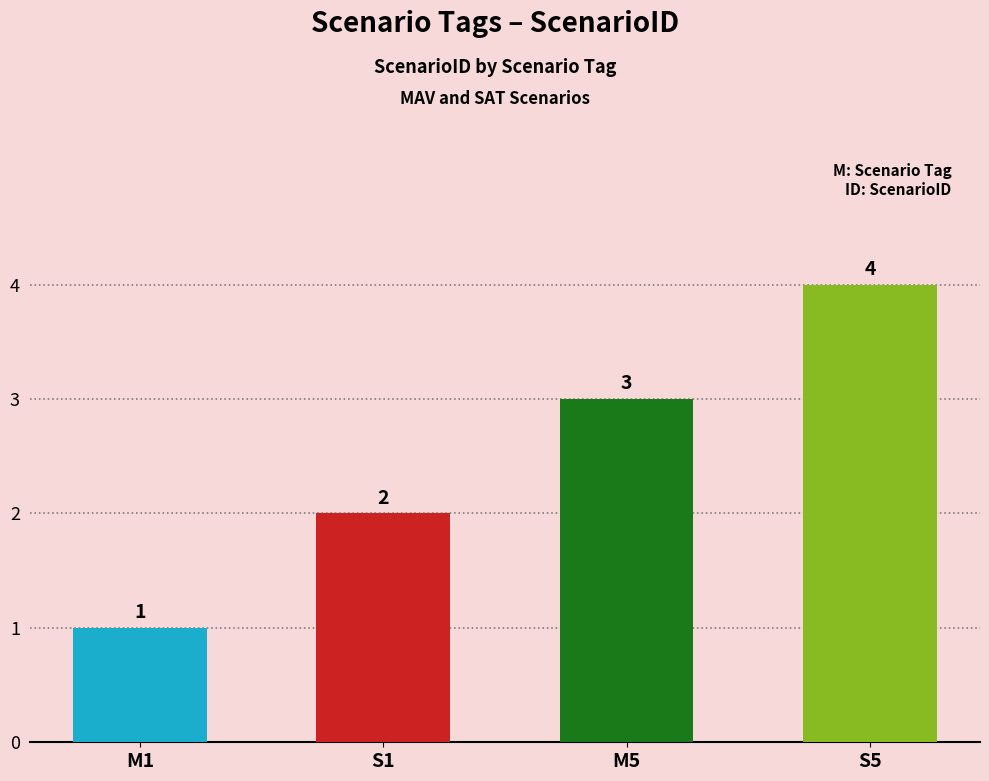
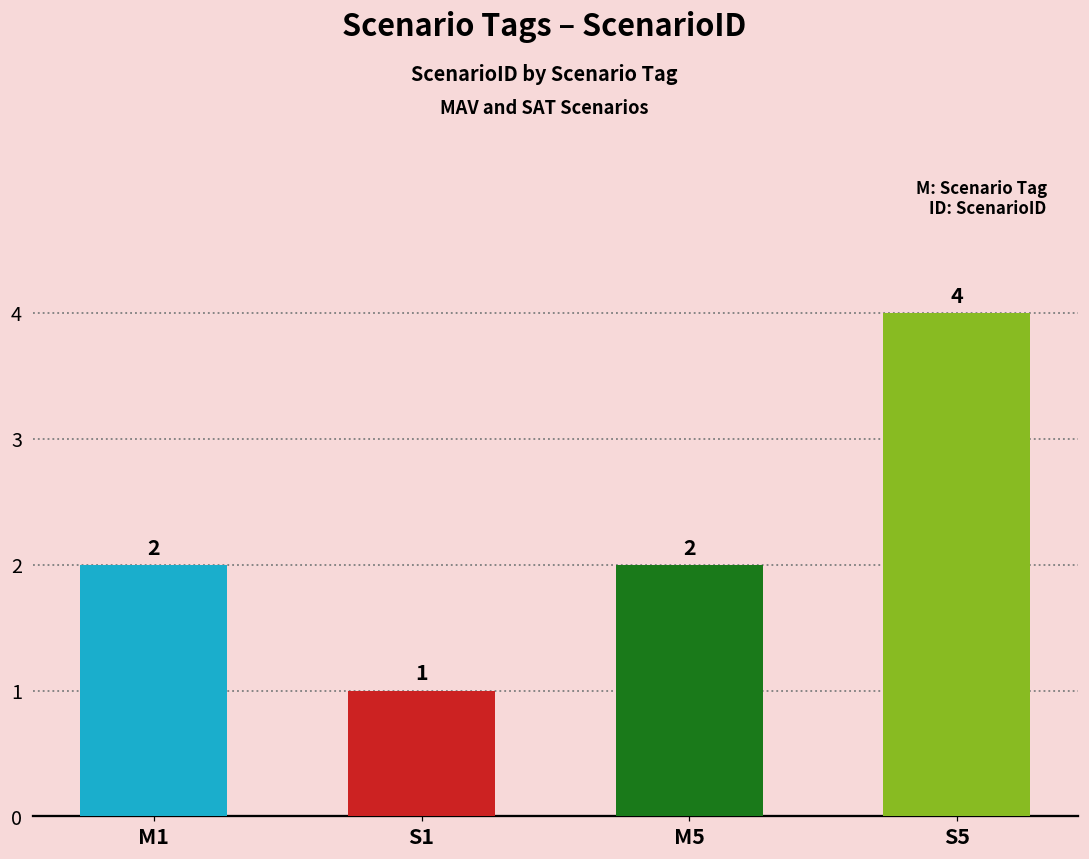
M1: 1 -> 2
S1: 2 -> 1
M5: 3 -> 2
